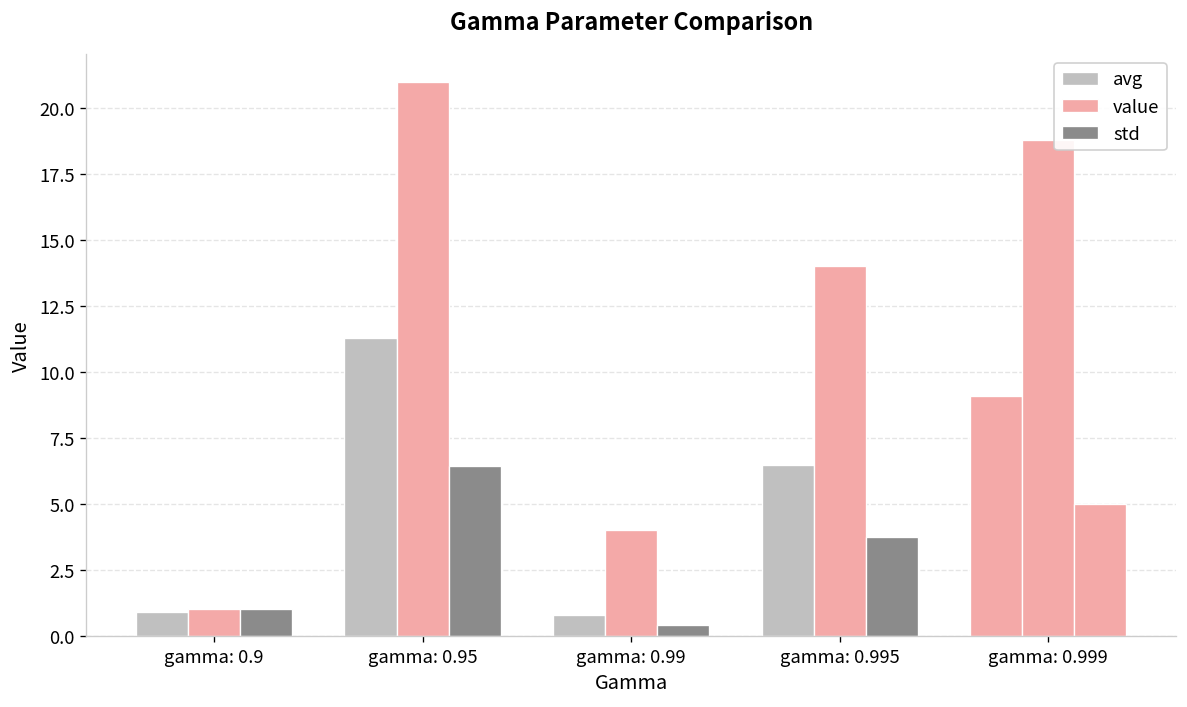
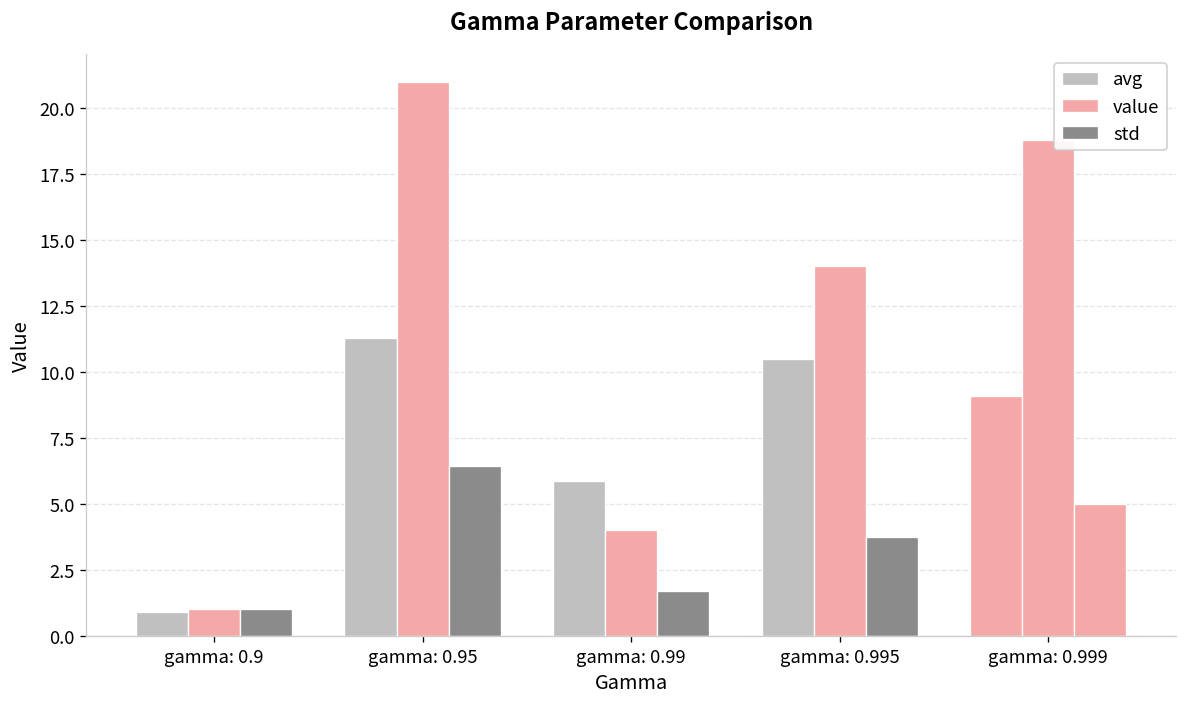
avg, gamma: 0.99: 0.8 -> 5.9
std, gamma: 0.99: 0.4 -> 1.7
avg, gamma: 0.995: 6.5 -> 10.5
